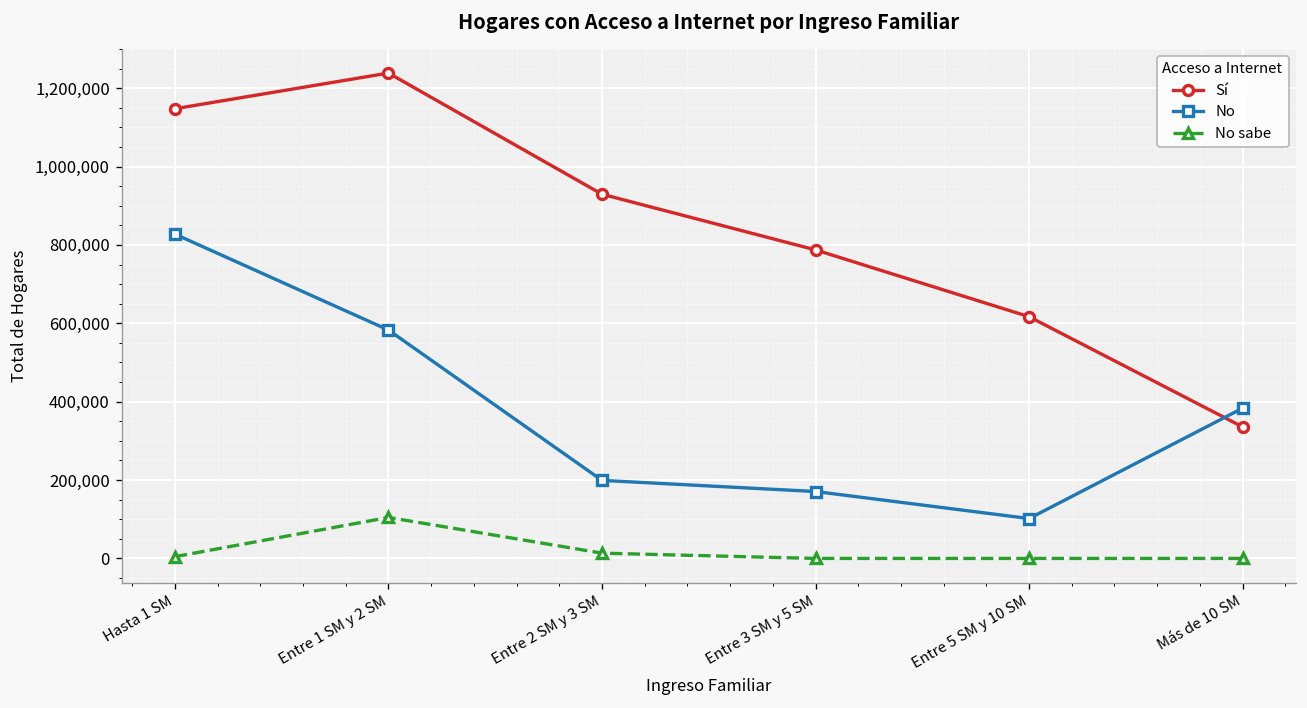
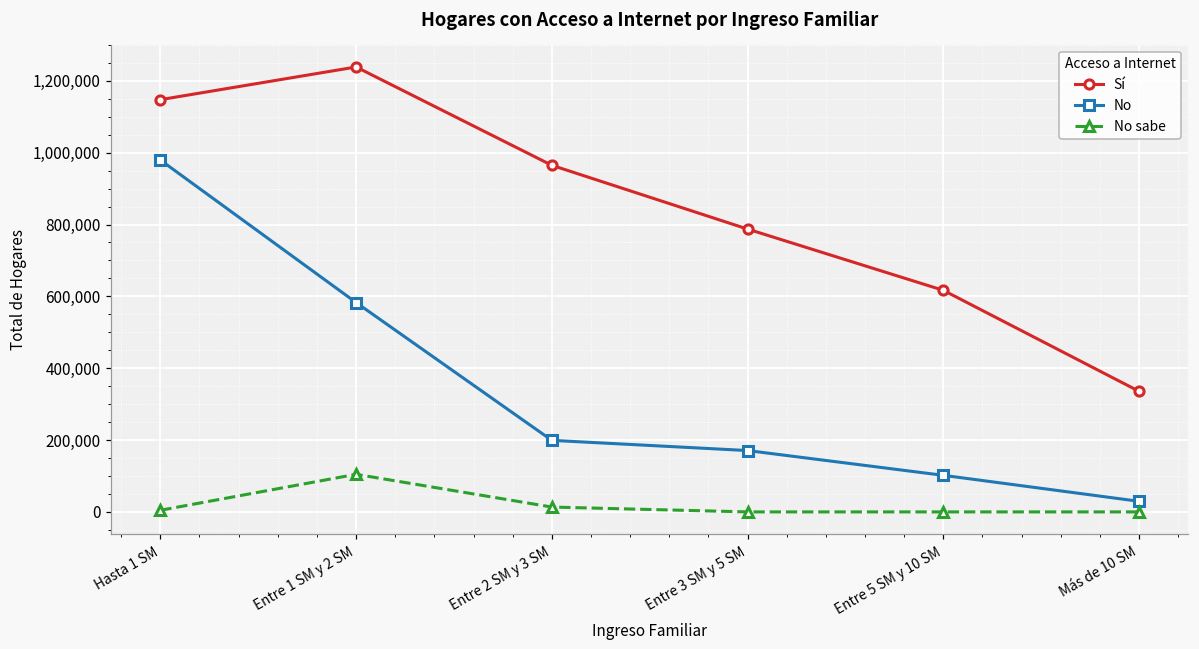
No, Hasta 1 SM: 830,000 -> 980,000
Sí, Entre 2 SM y 3 SM: 930,000 -> 960,000
No, Más de 10 SM: 380,000 -> 30,000
